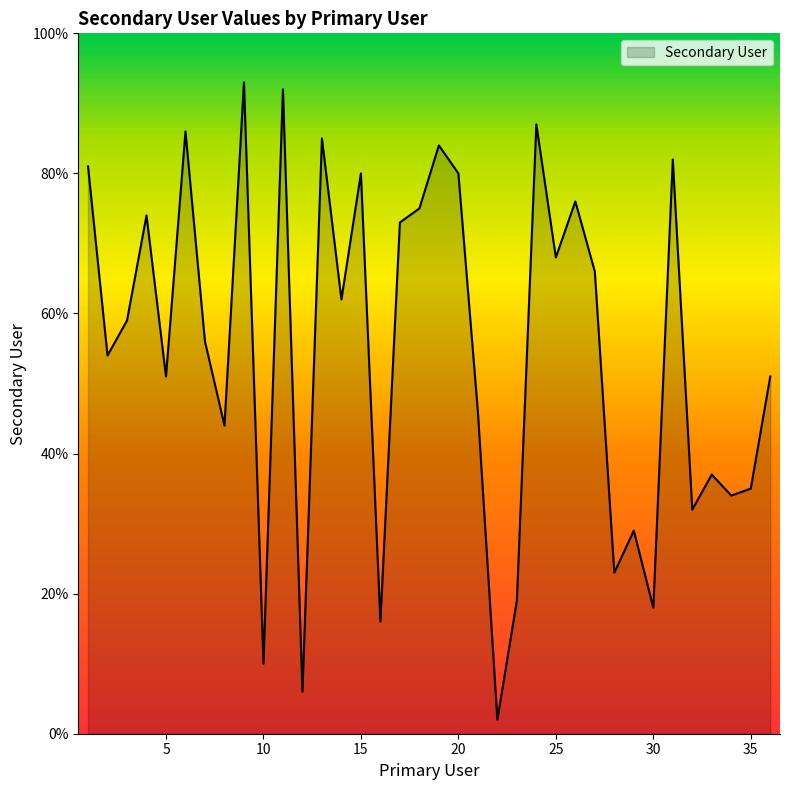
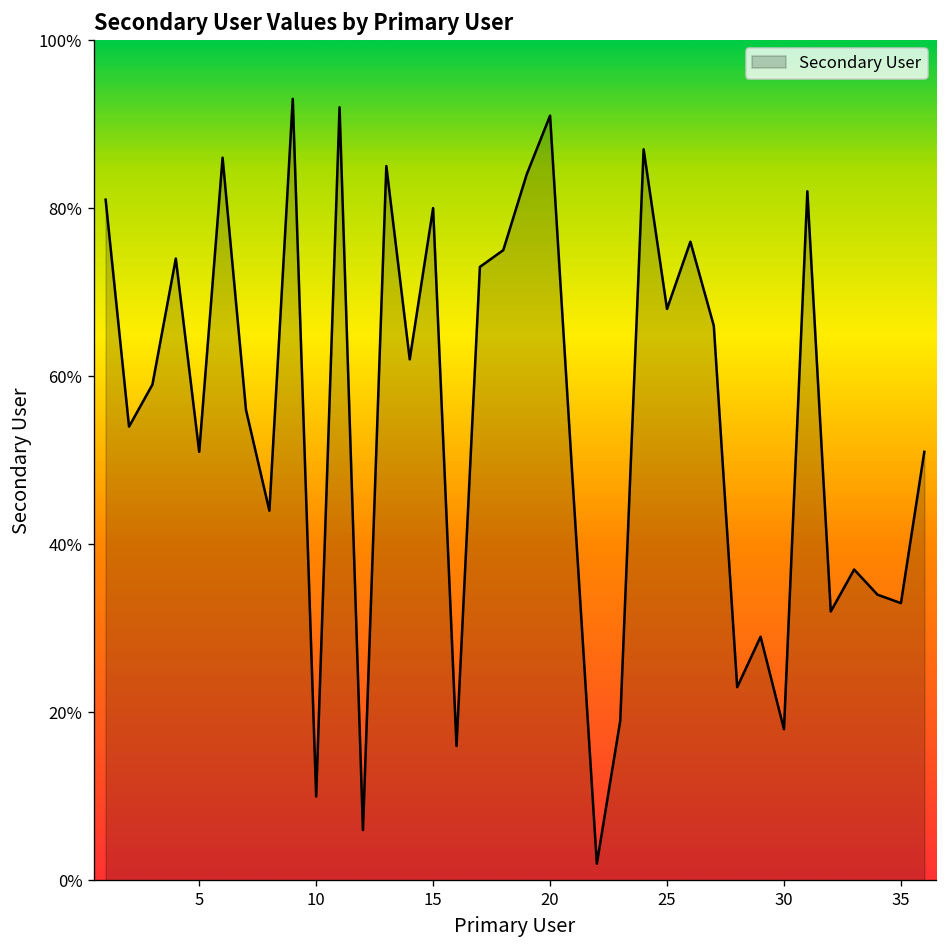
20: 80% -> 91%
35: 35% -> 33%
